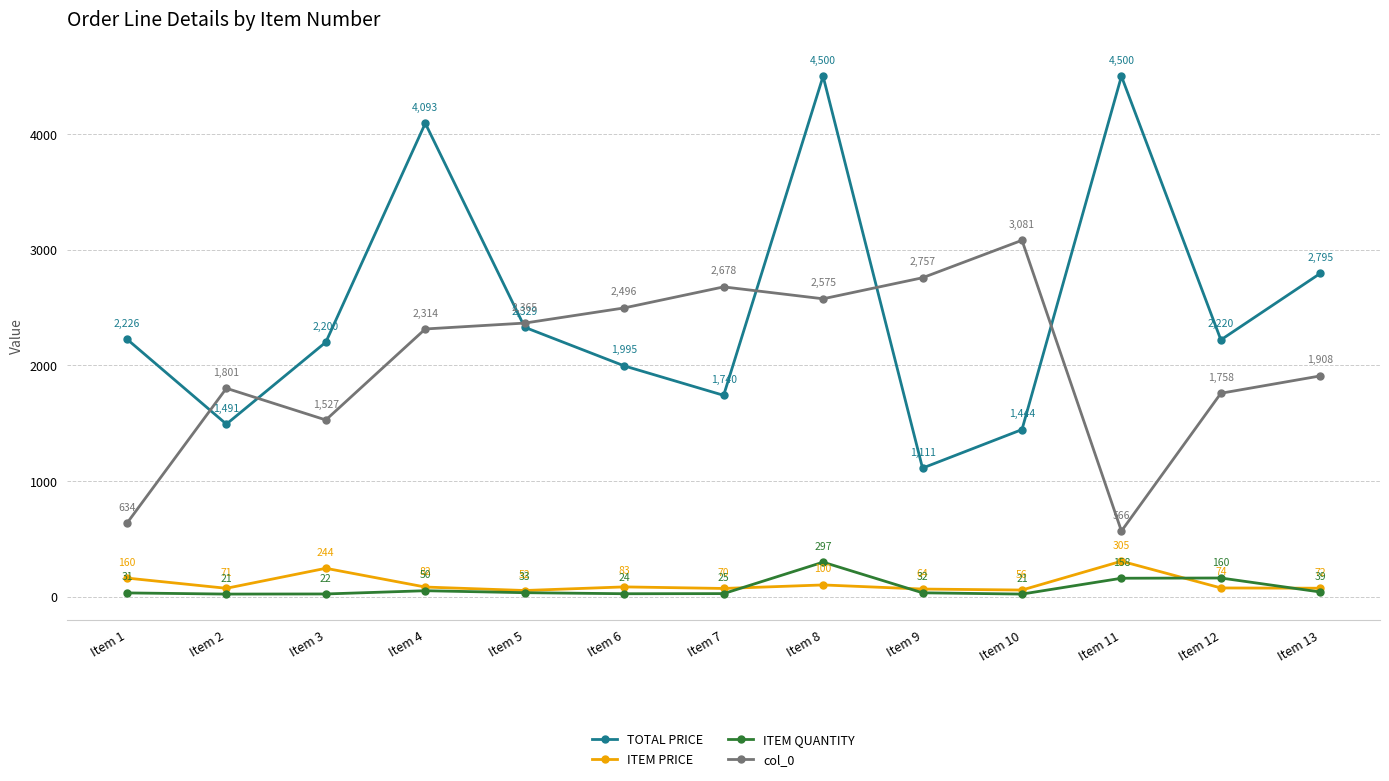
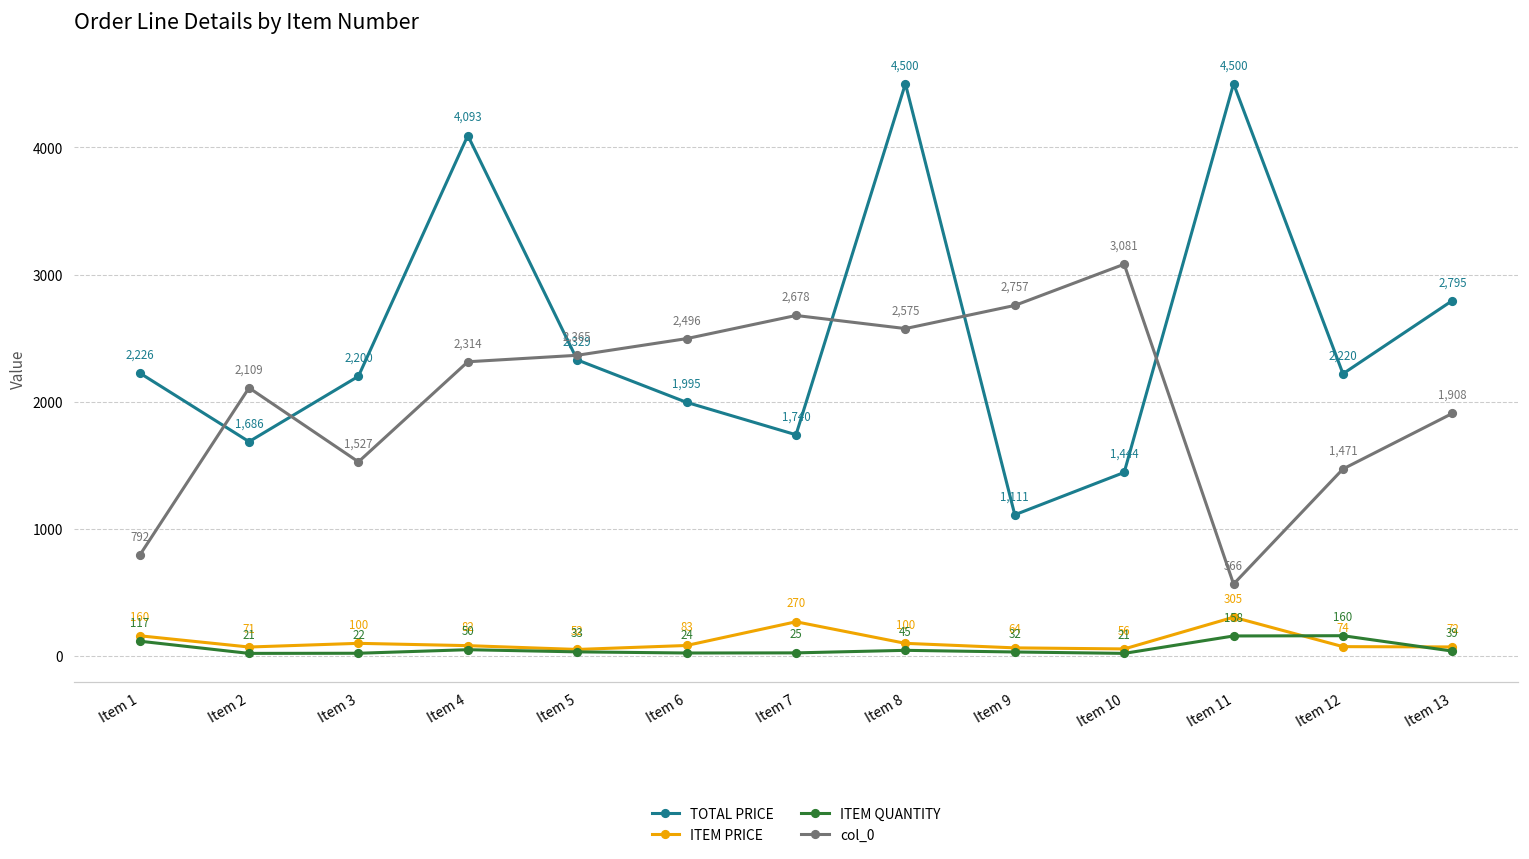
ITEM QUANTITY, Item 1: 31 -> 117
col_0, Item 1: 634 -> 792
TOTAL PRICE, Item 2: 1,491 -> 1,686
col_0, Item 2: 1,801 -> 2,109
ITEM PRICE, Item 3: 244 -> 100
ITEM PRICE, Item 7: 70 -> 270
ITEM QUANTITY, Item 8: 297 -> 45
col_0, Item 12: 1,758 -> 1,471
